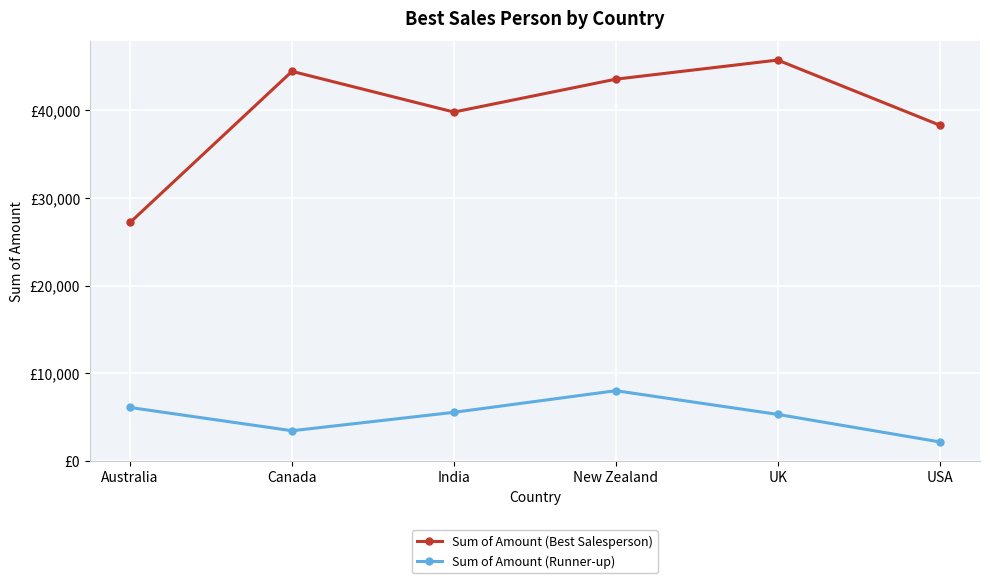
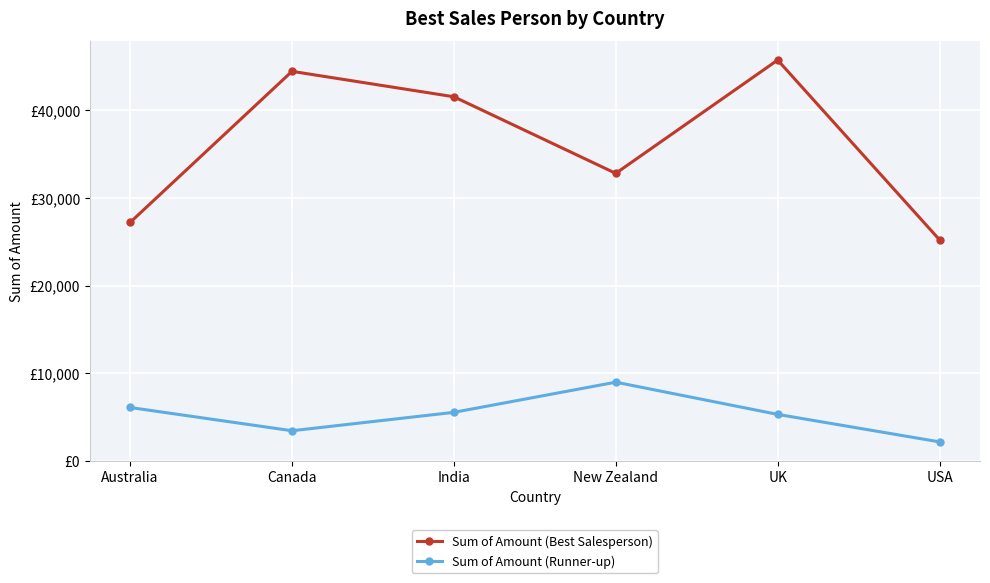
Sum of Amount (Best Salesperson), India: £40,000 -> £42,000
Sum of Amount (Best Salesperson), New Zealand: £44,000 -> £33,000
Sum of Amount (Runner-up), New Zealand: £8,000 -> £9,000
Sum of Amount (Best Salesperson), USA: £38,000 -> £25,000
